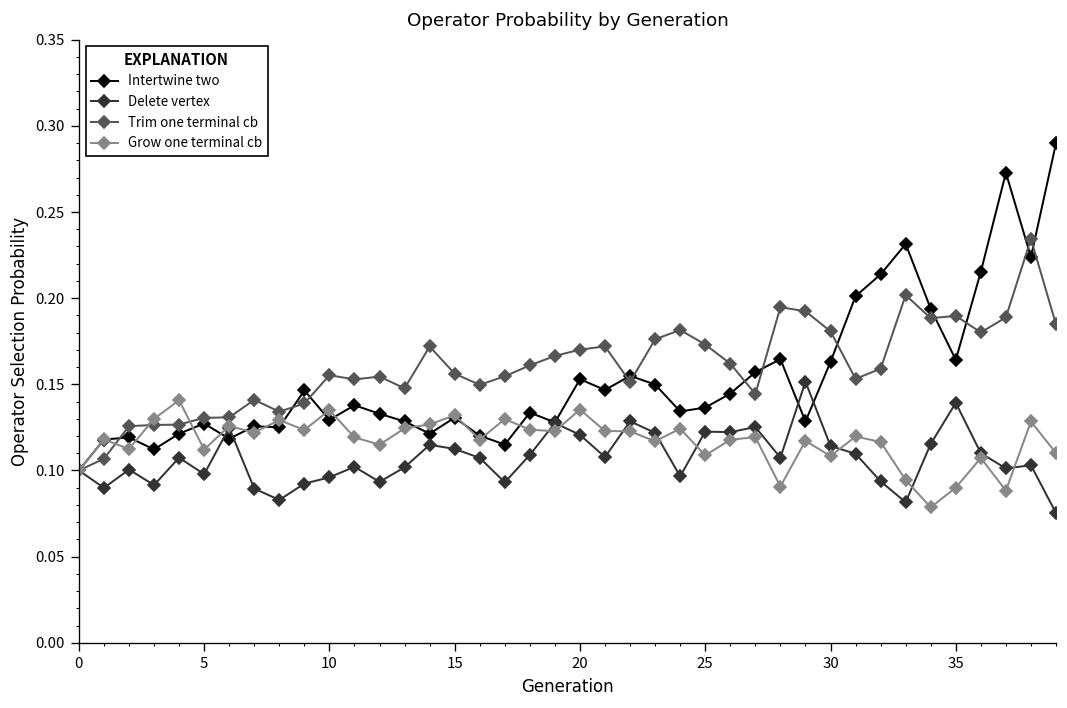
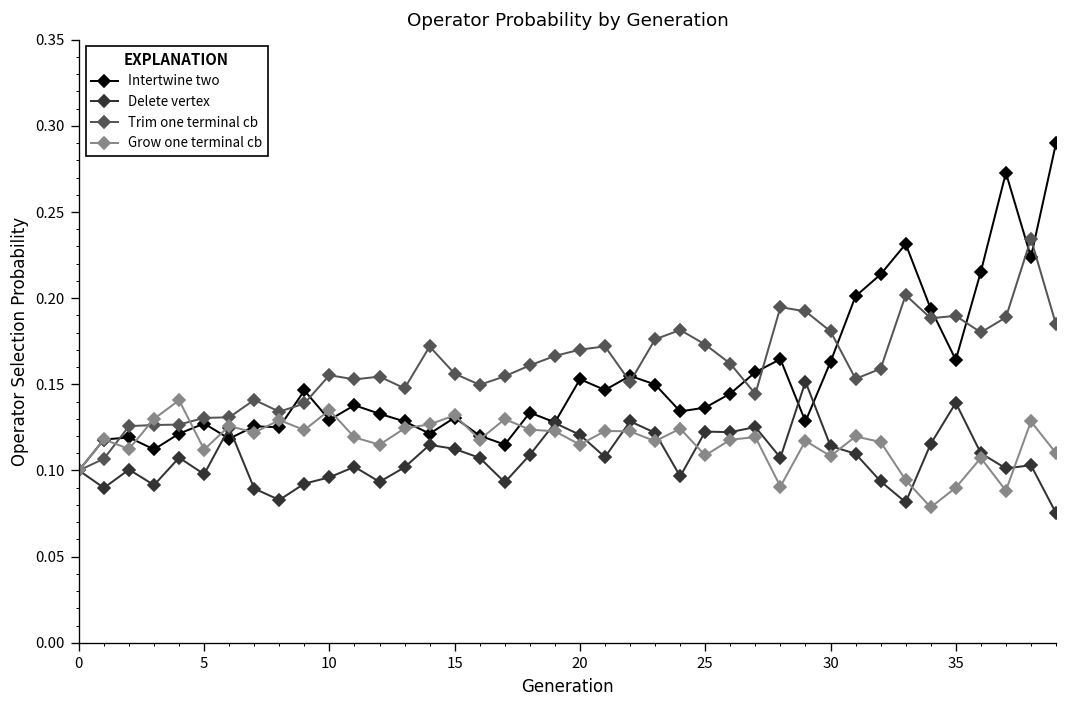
Grow one terminal cb, 20: 0.135 -> 0.115
